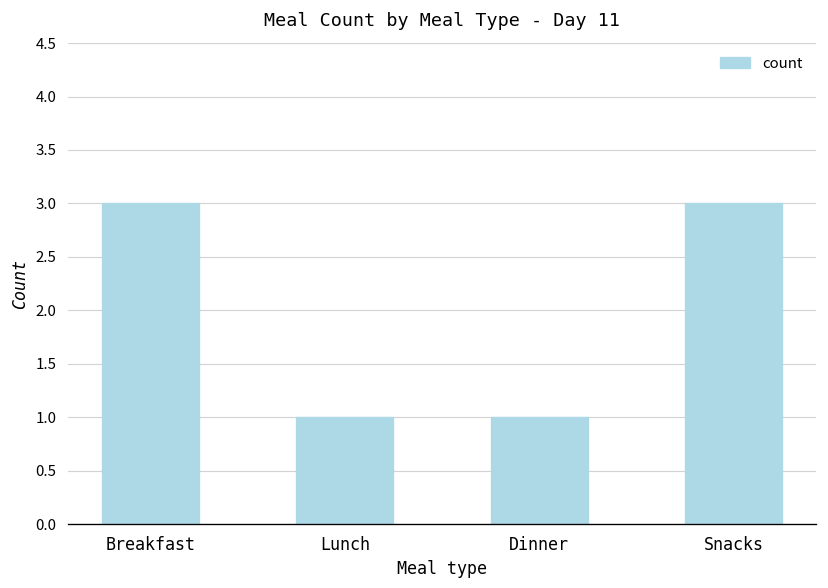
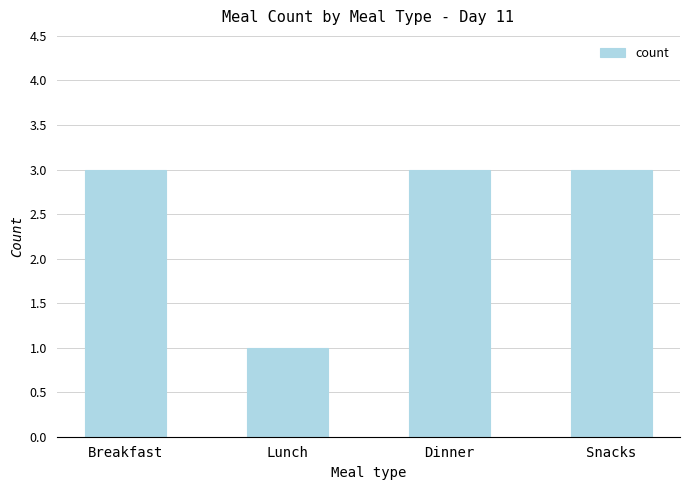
Dinner: 1 -> 3
